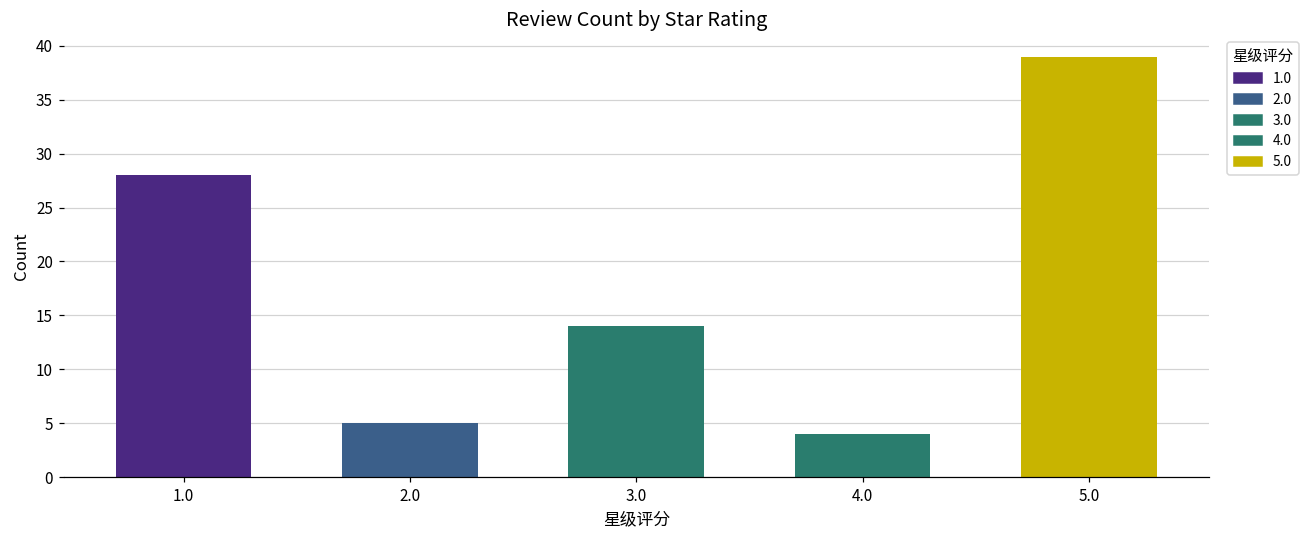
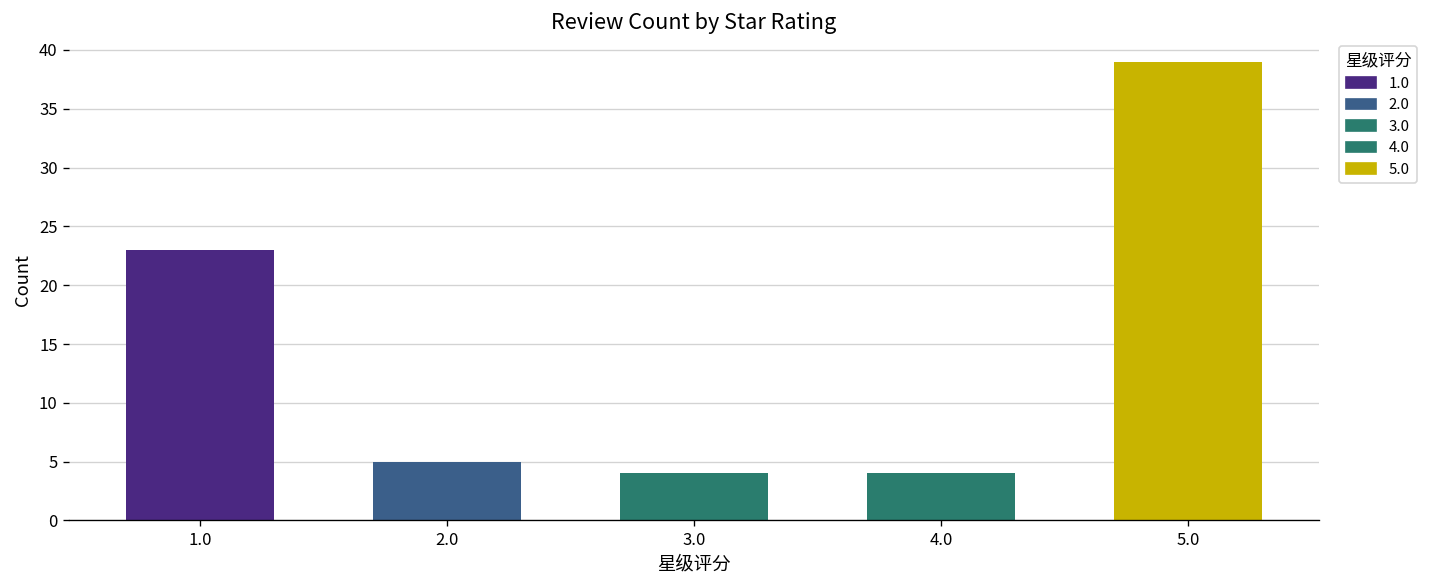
1.0: 28 -> 23
3.0: 14 -> 4
